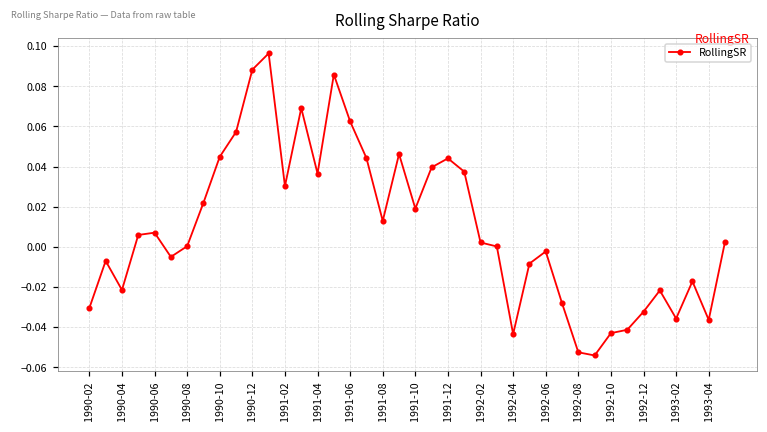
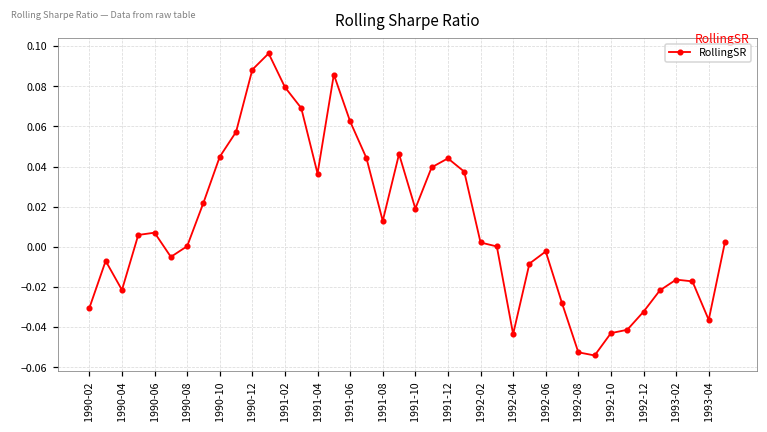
1991-02: 0.030 -> 0.080
1993-02: -0.036 -> -0.016
